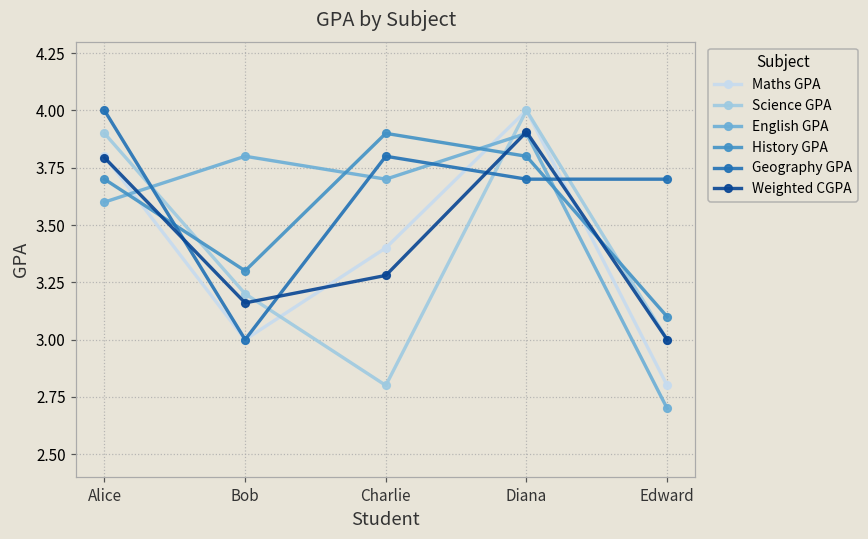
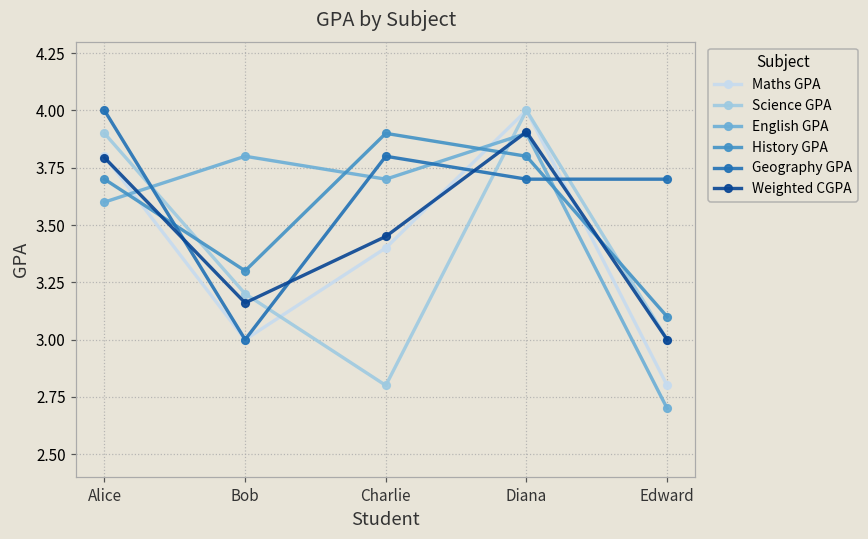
Weighted CGPA, Charlie: 3.28 -> 3.45
